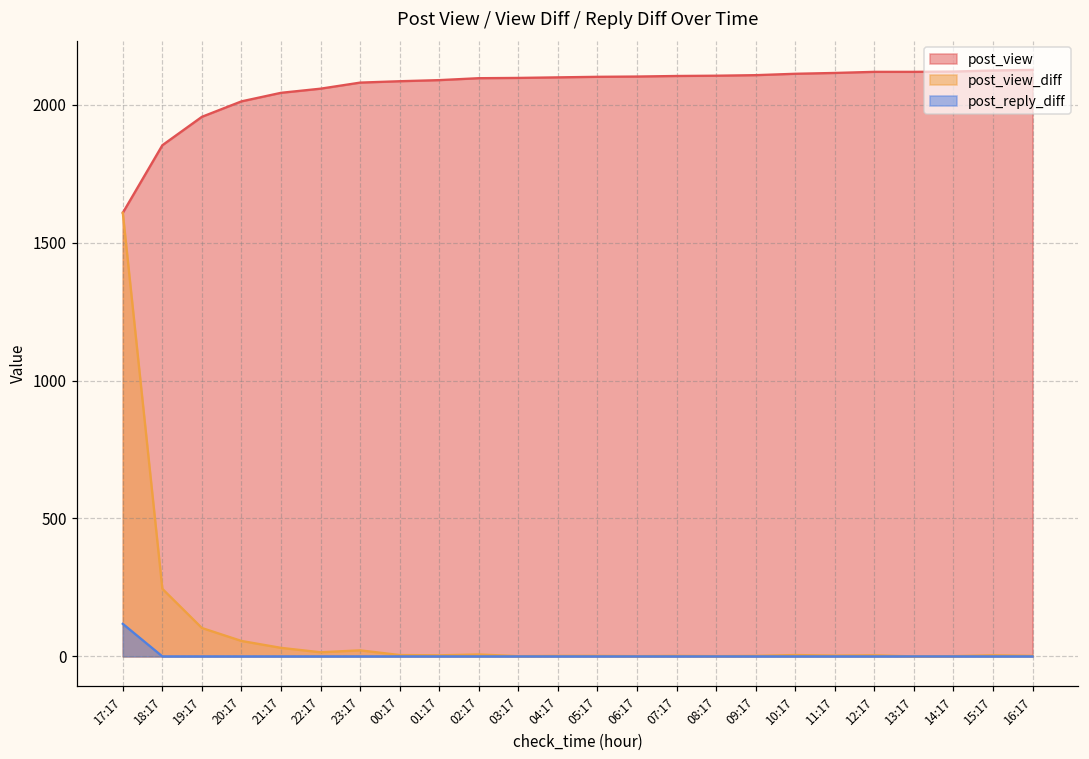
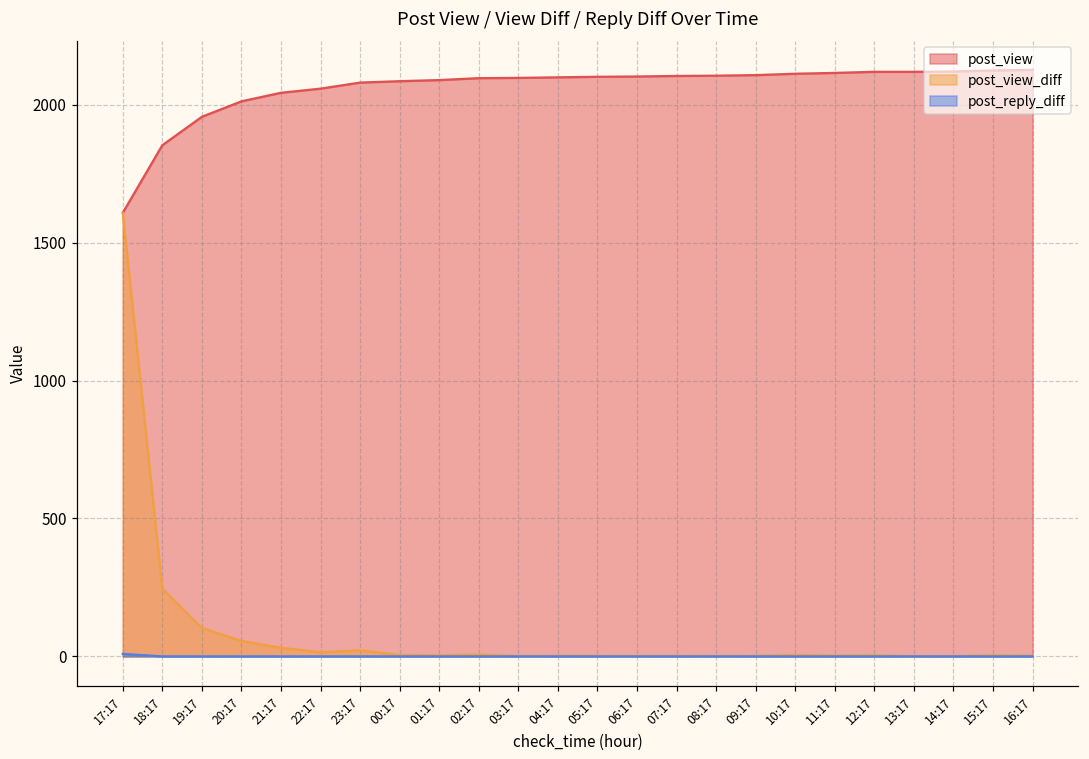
post_reply_diff, 17:17: 120 -> 10
